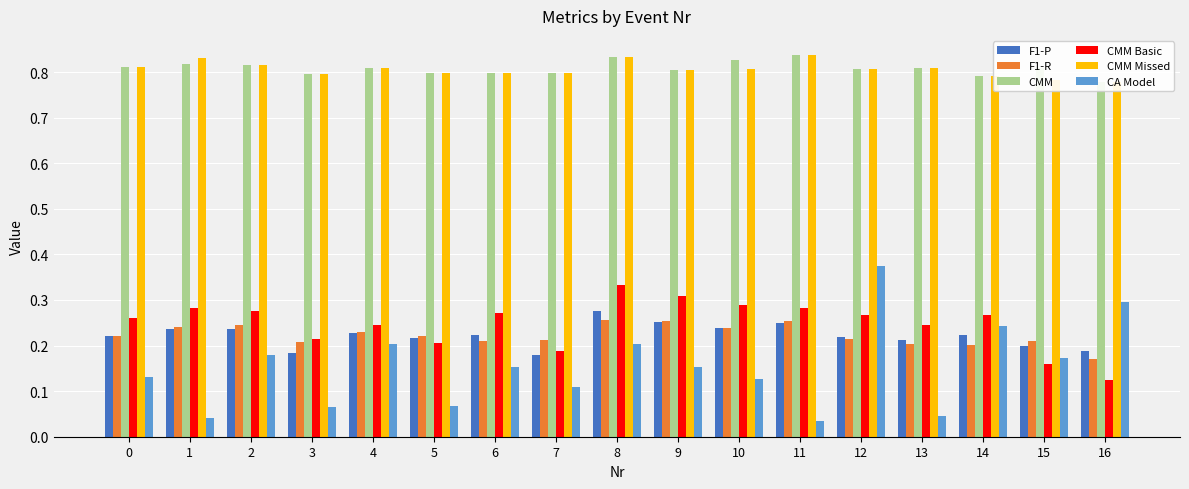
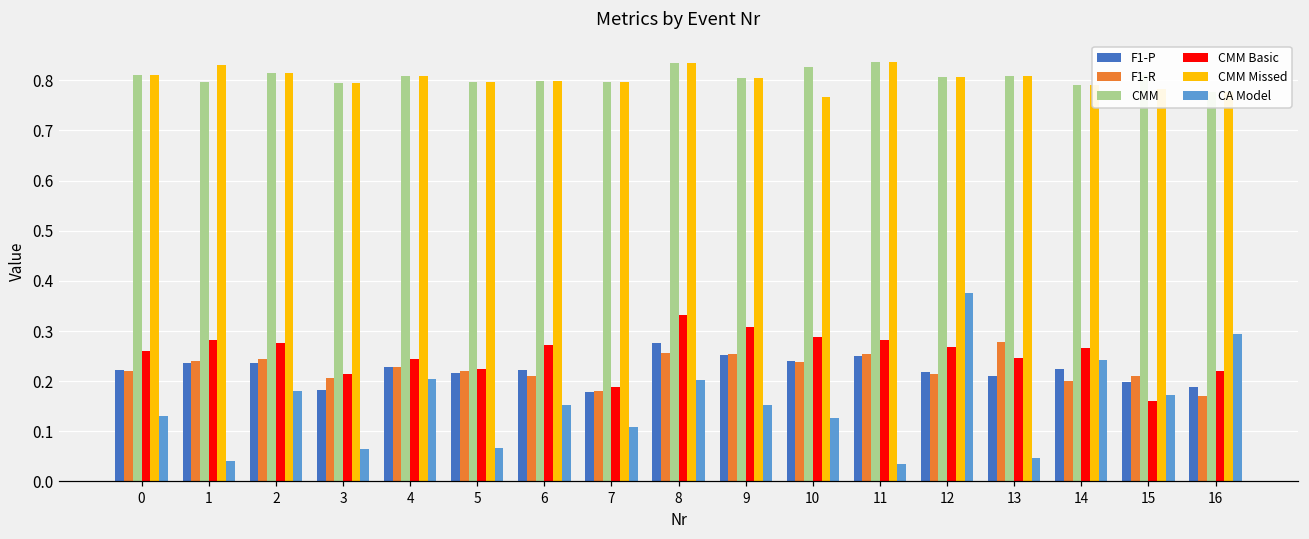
CMM, 1: 0.82 -> 0.80
CMM Basic, 5: 0.21 -> 0.22
F1-R, 7: 0.21 -> 0.18
CMM Missed, 10: 0.81 -> 0.77
F1-R, 13: 0.20 -> 0.28
CMM Basic, 16: 0.12 -> 0.22
